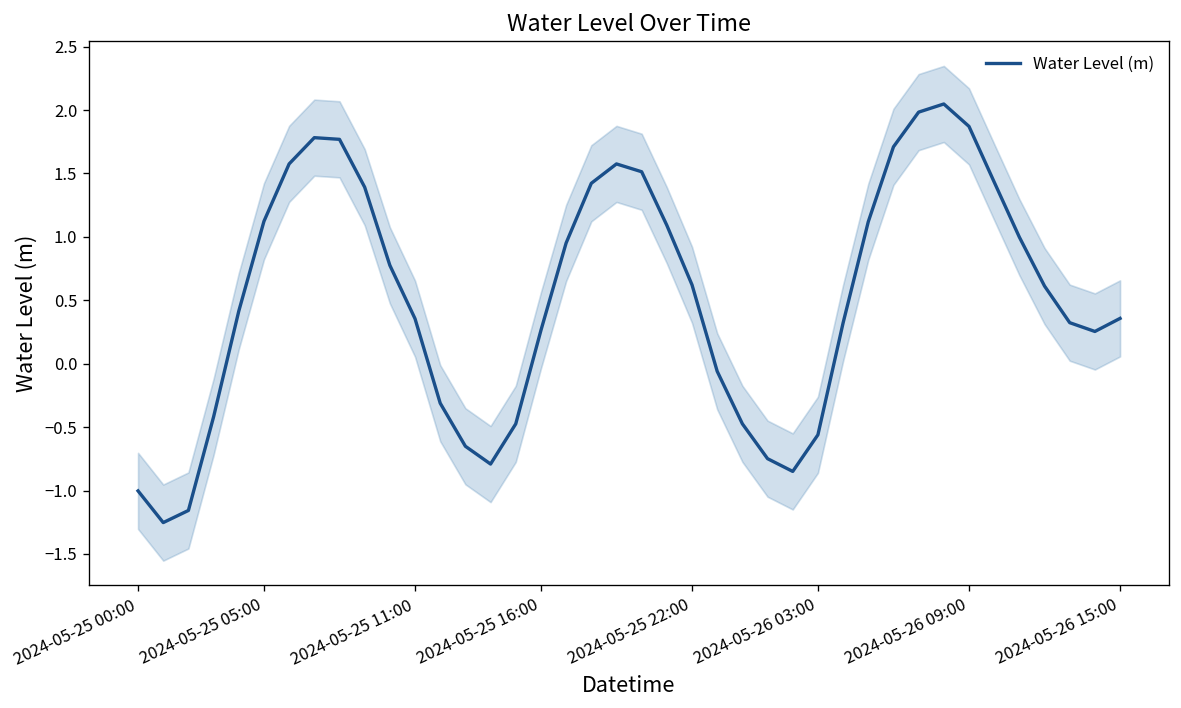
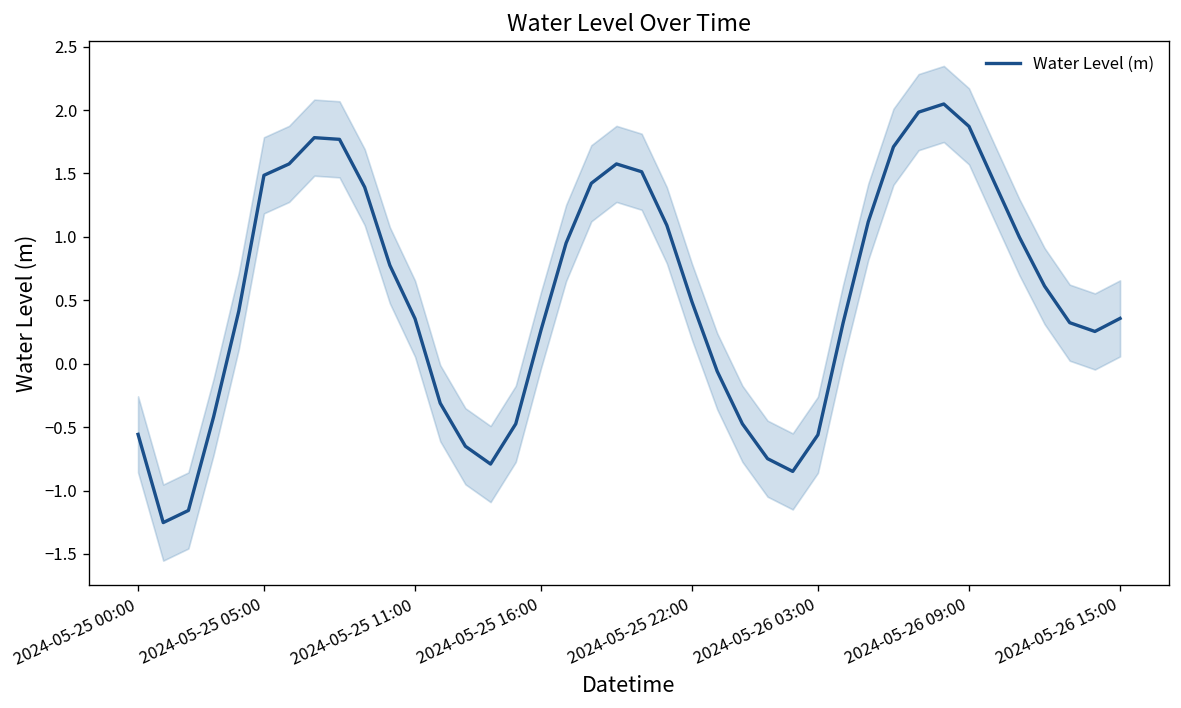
Water Level (m), 2024-05-25 00:00: -1.00 -> -0.56
Water Level (m), 2024-05-25 05:00: 1.12 -> 1.49
Water Level (m), 2024-05-25 22:00: 0.62 -> 0.49
